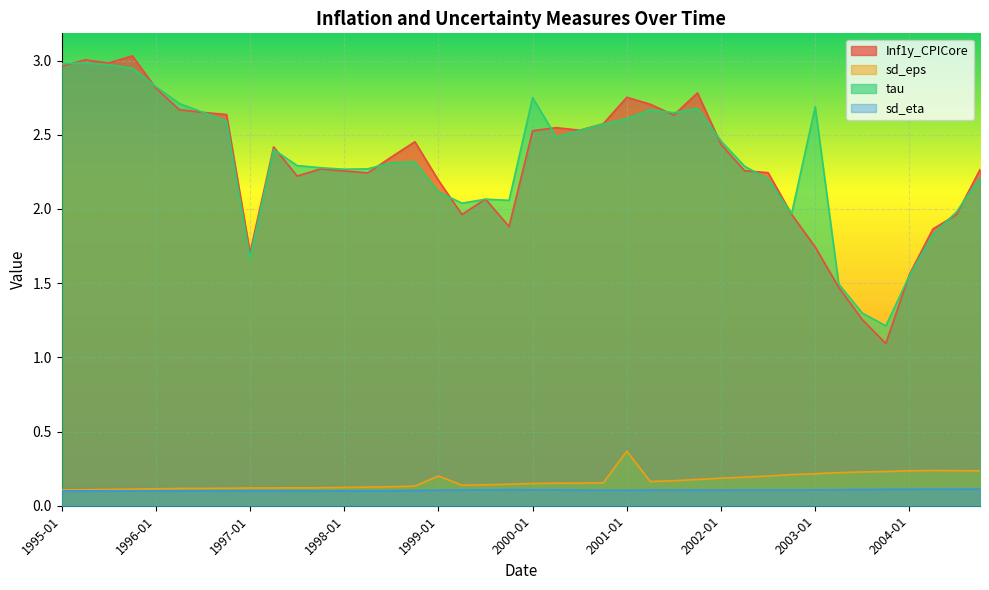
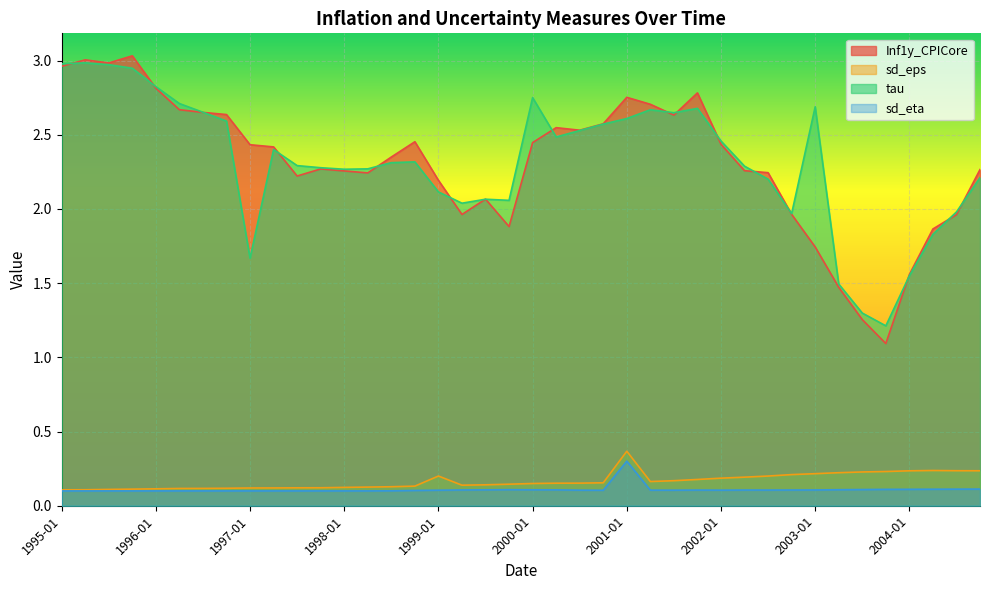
Inf1y_CPICore, 1997-01: 1.70 -> 2.43
Inf1y_CPICore, 2000-01: 2.53 -> 2.45
sd_eta, 2001-01: 0.10 -> 0.30
